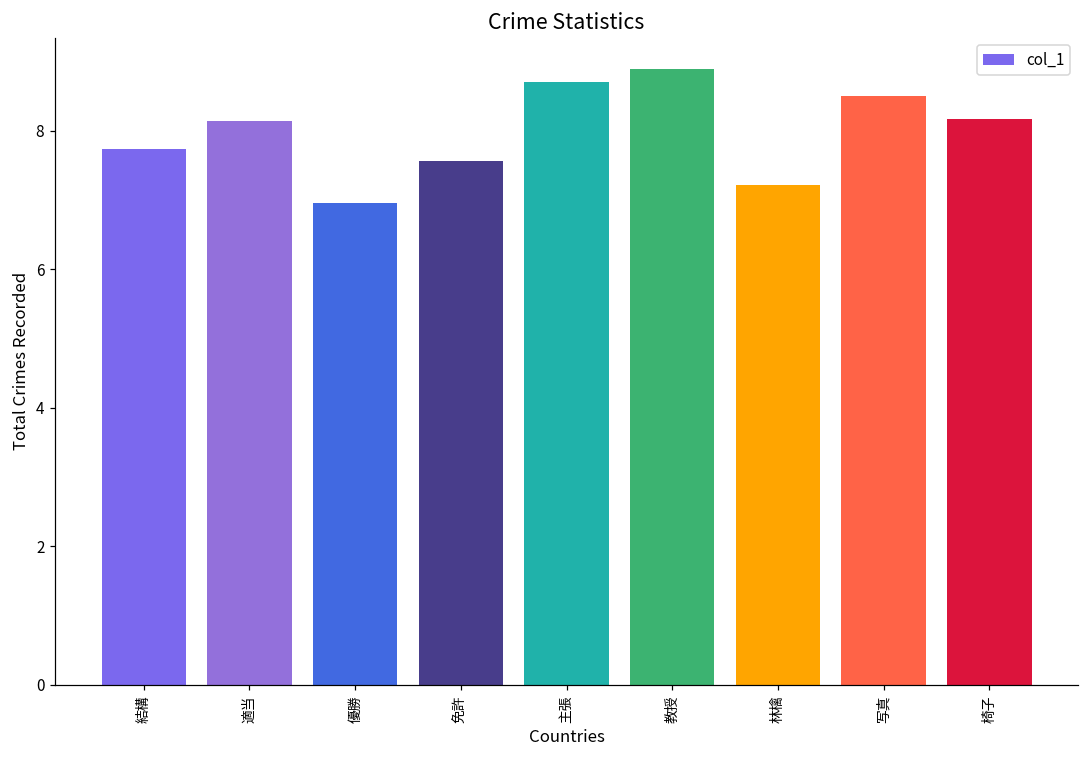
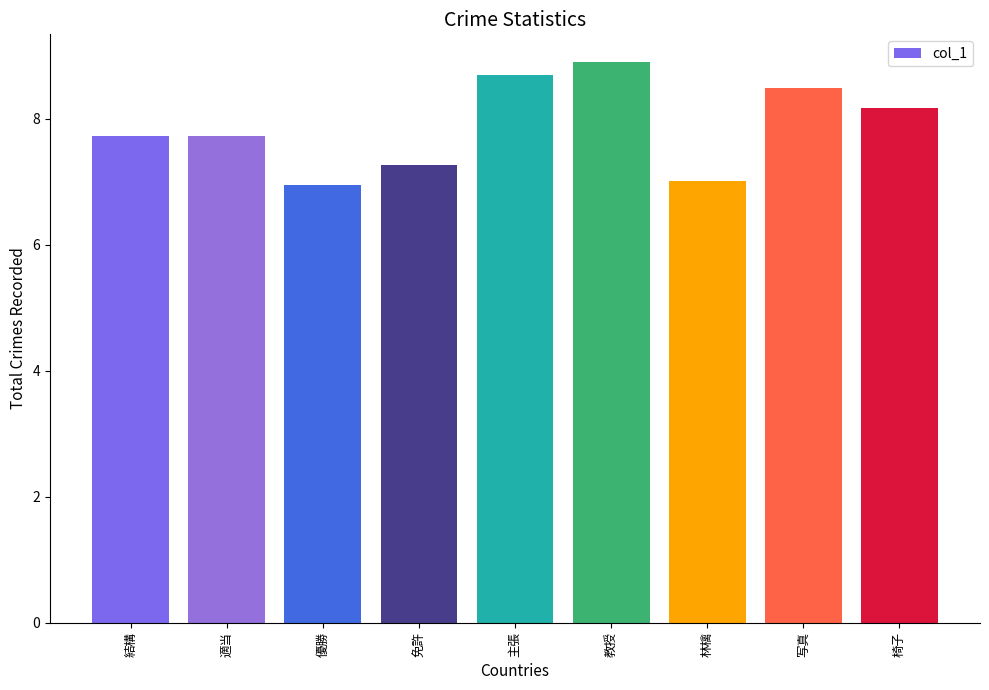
適当: 8.1 -> 7.7
免許: 7.6 -> 7.3
林檎: 7.2 -> 7.0
